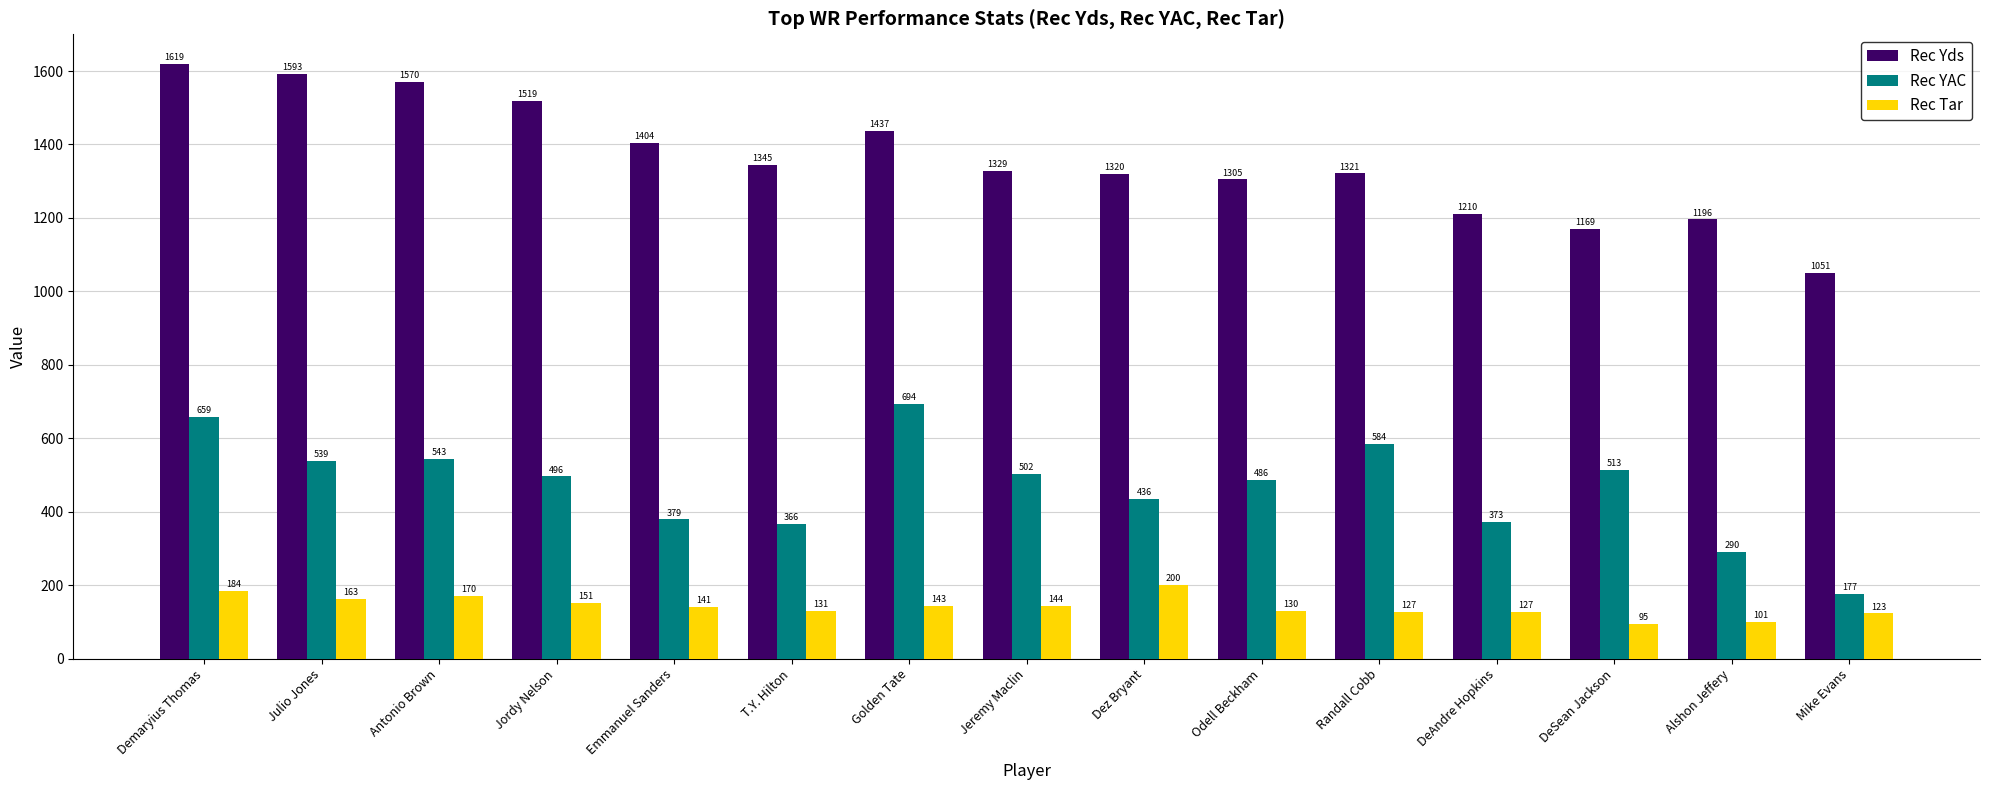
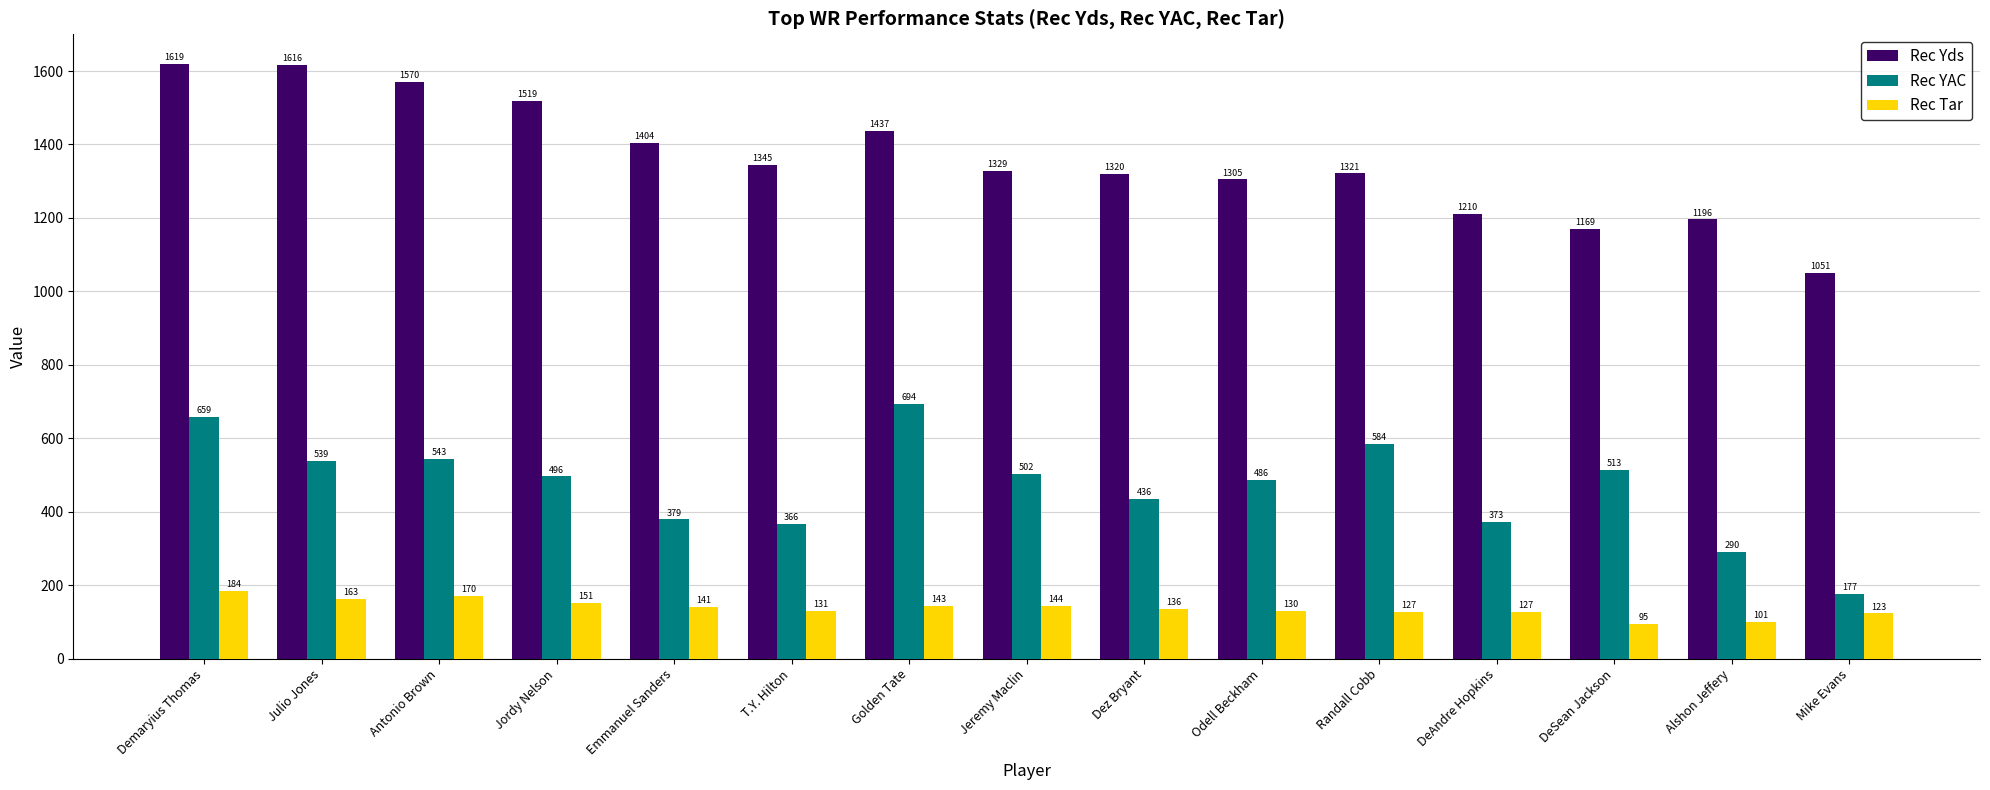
Rec Yds, Julio Jones: 1593 -> 1616
Rec Tar, Dez Bryant: 200 -> 136
